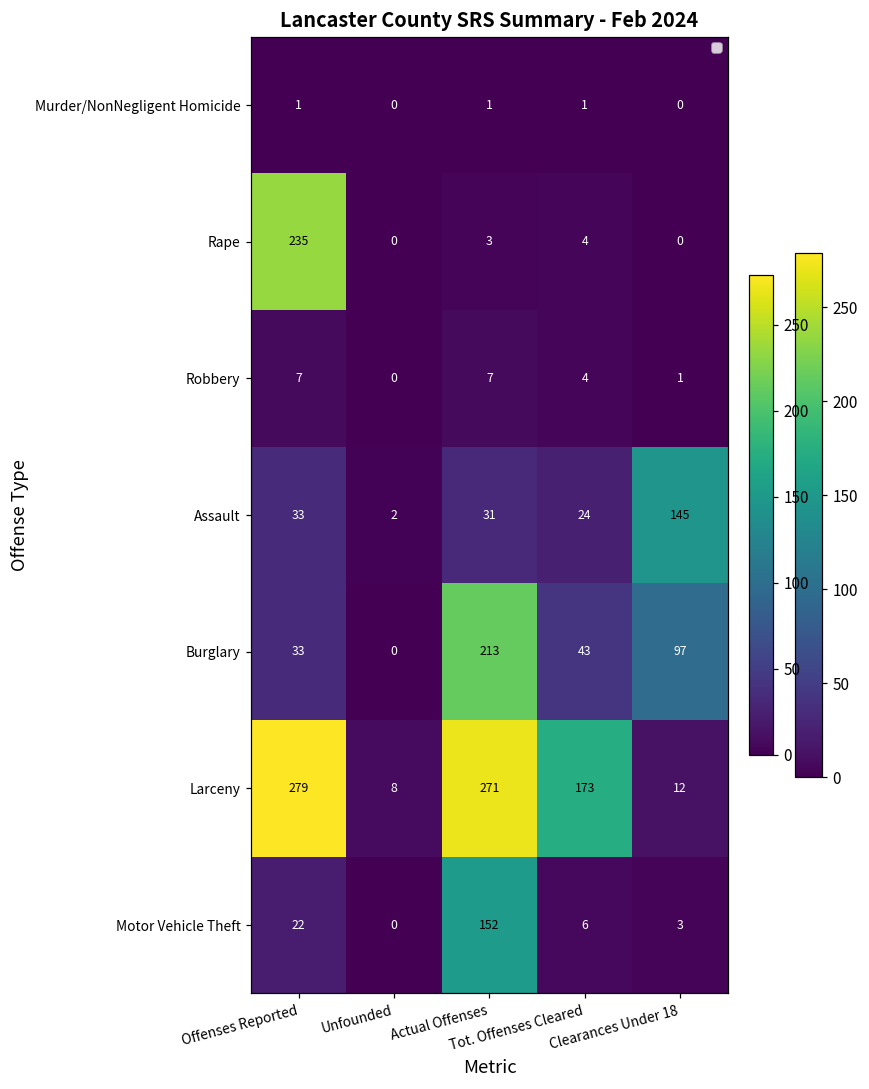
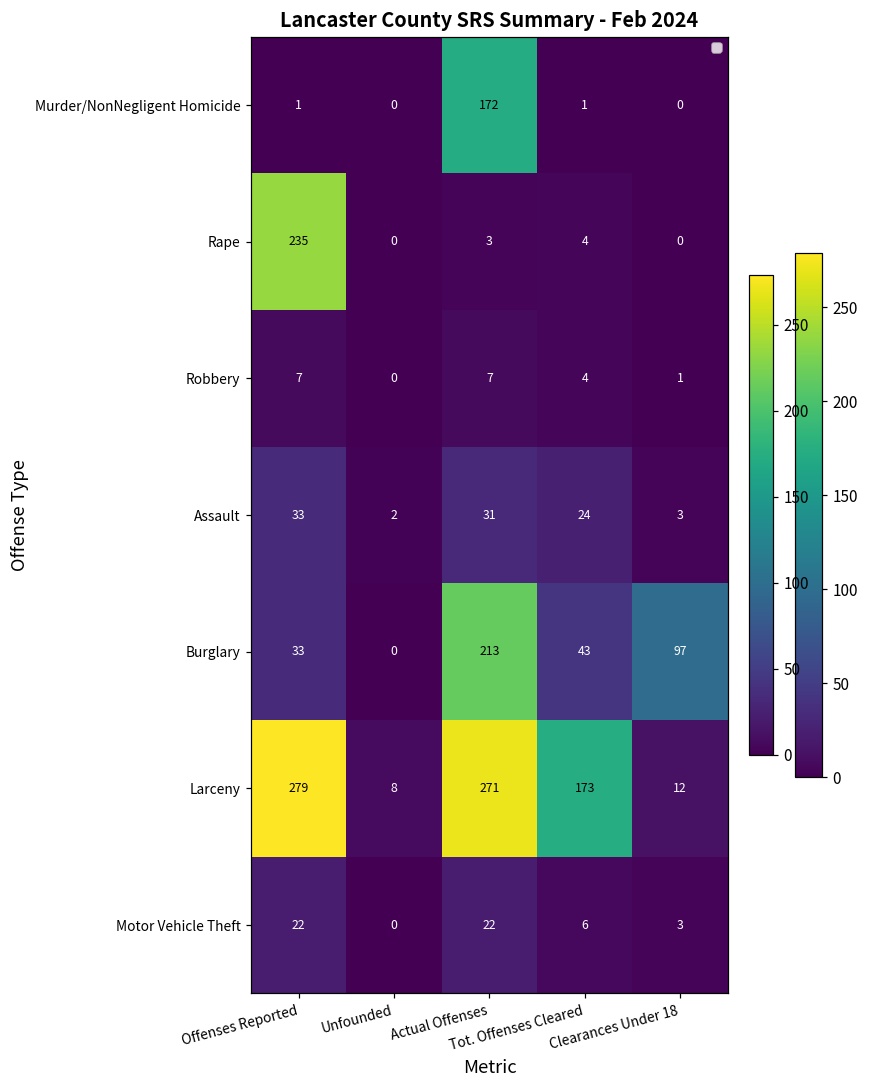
Murder/NonNegligent Homicide, Actual Offenses: 1 -> 172
Assault, Clearances Under 18: 145 -> 3
Motor Vehicle Theft, Actual Offenses: 152 -> 22
